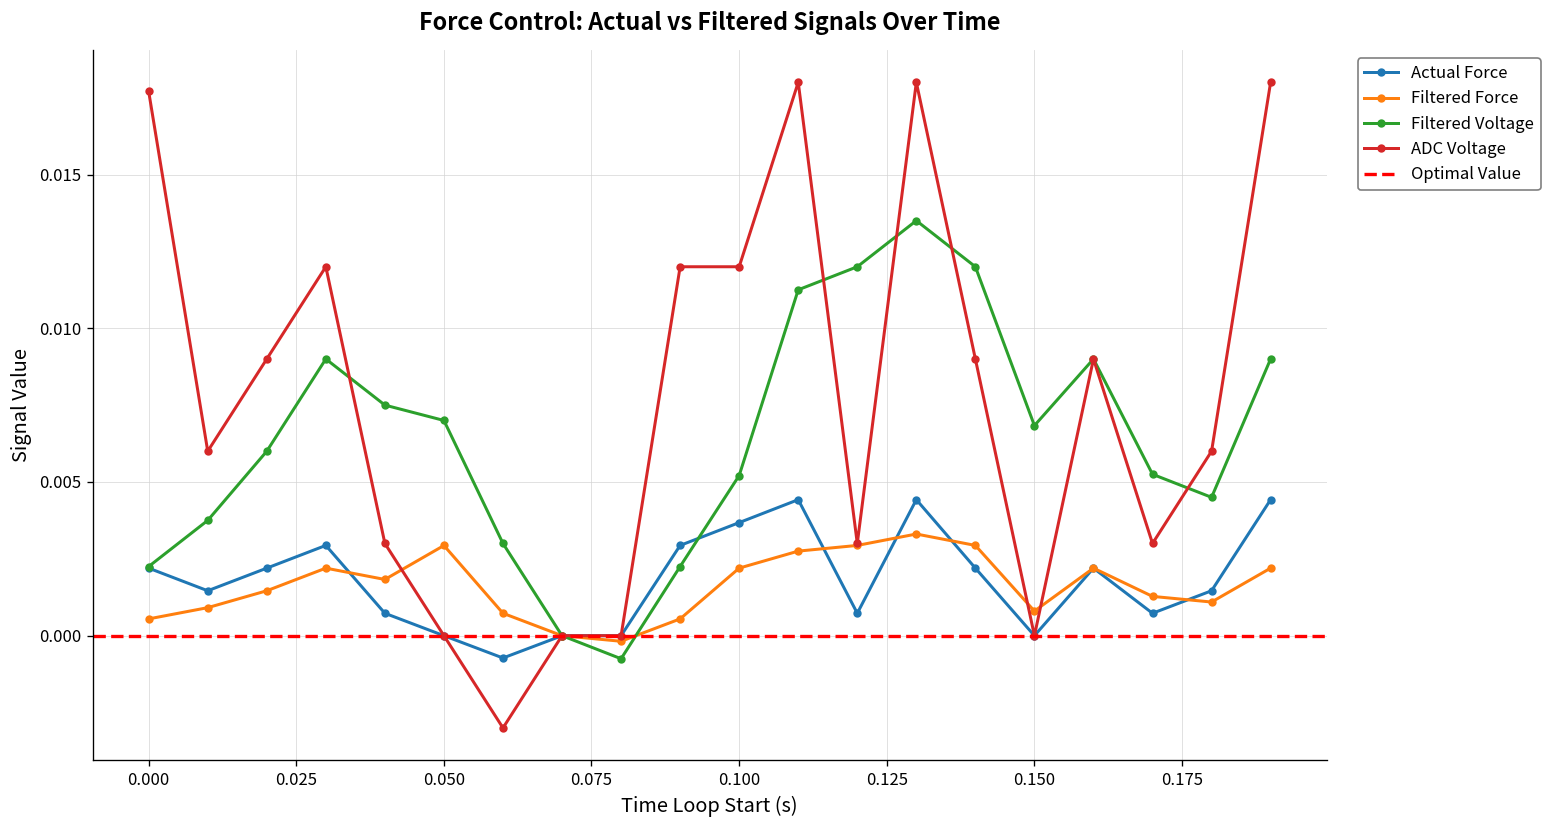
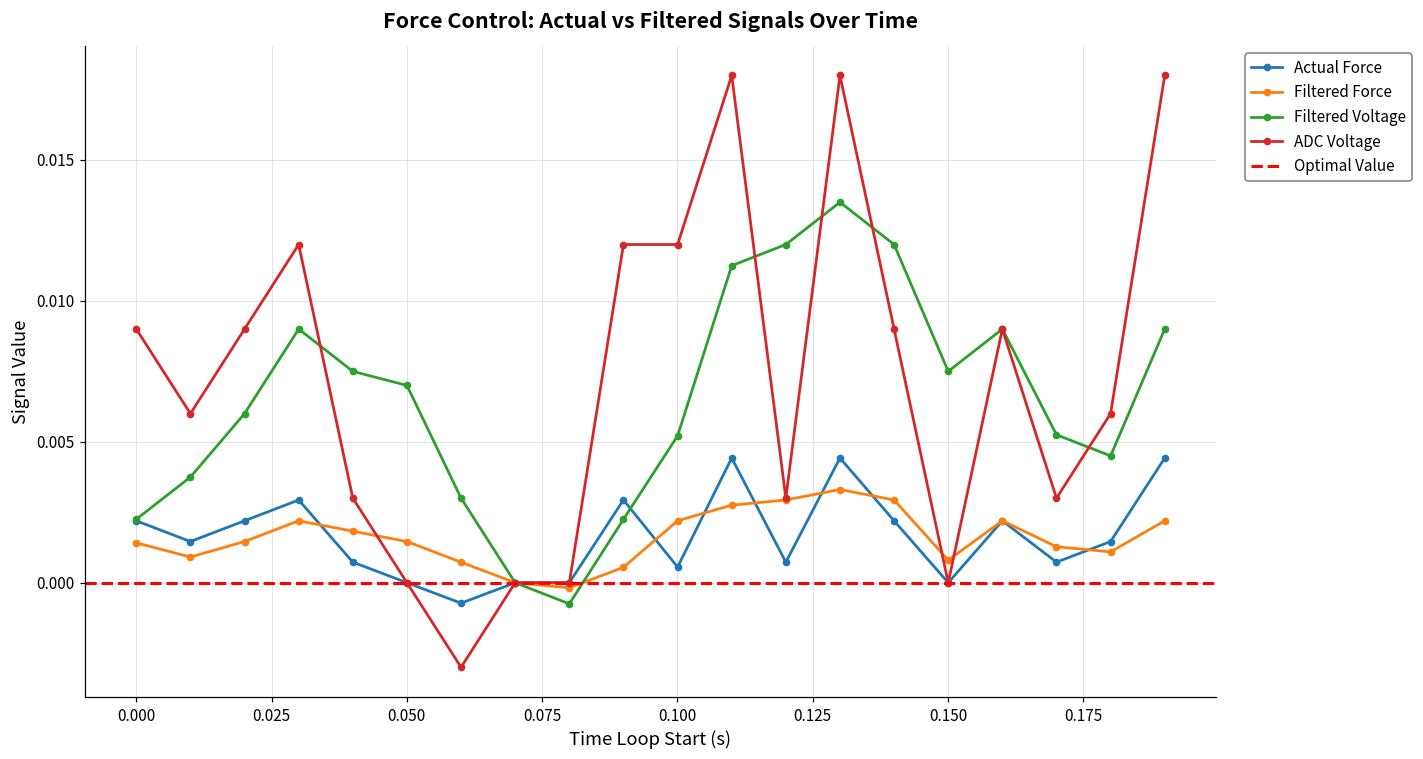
Filtered Force, 0.000: 0.0005 -> 0.0014
ADC Voltage, 0.000: 0.0177 -> 0.0090
Filtered Force, 0.050: 0.0029 -> 0.0015
Actual Force, 0.100: 0.0037 -> 0.0006
Filtered Voltage, 0.150: 0.0068 -> 0.0075
